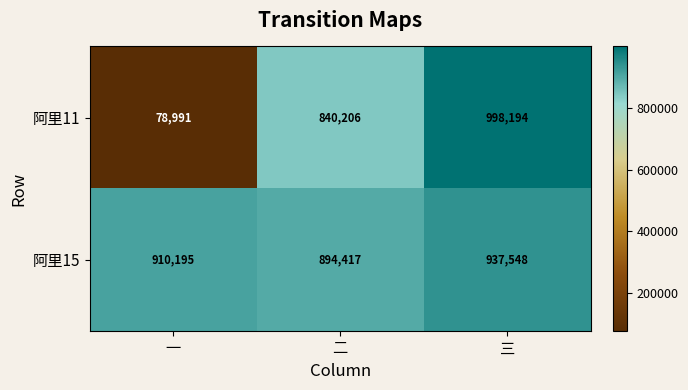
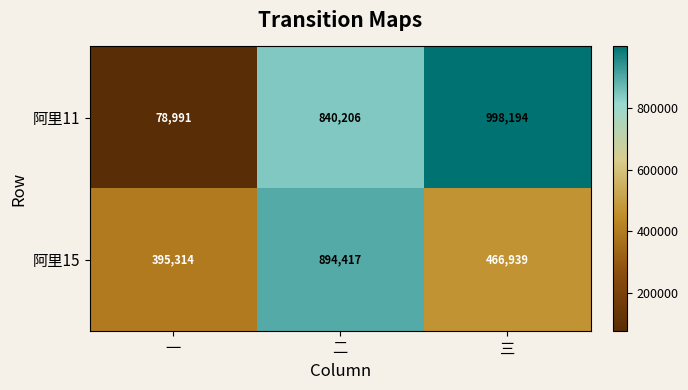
阿里15, 一: 910,195 -> 395,314
阿里15, 三: 937,548 -> 466,939
